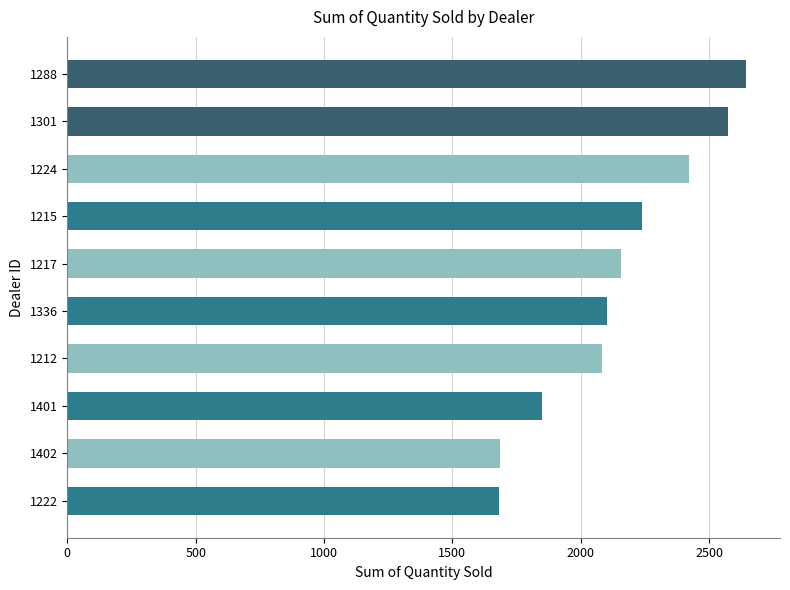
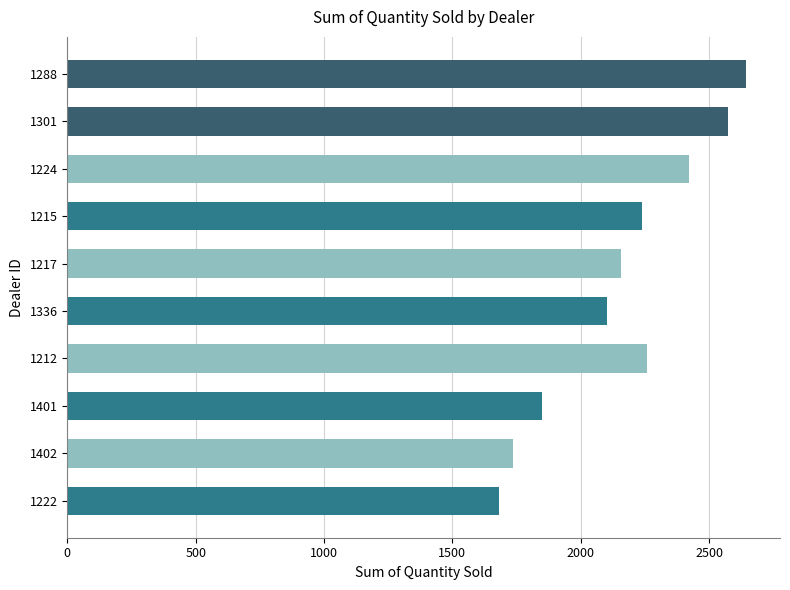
1212: 2080 -> 2260
1402: 1690 -> 1740
